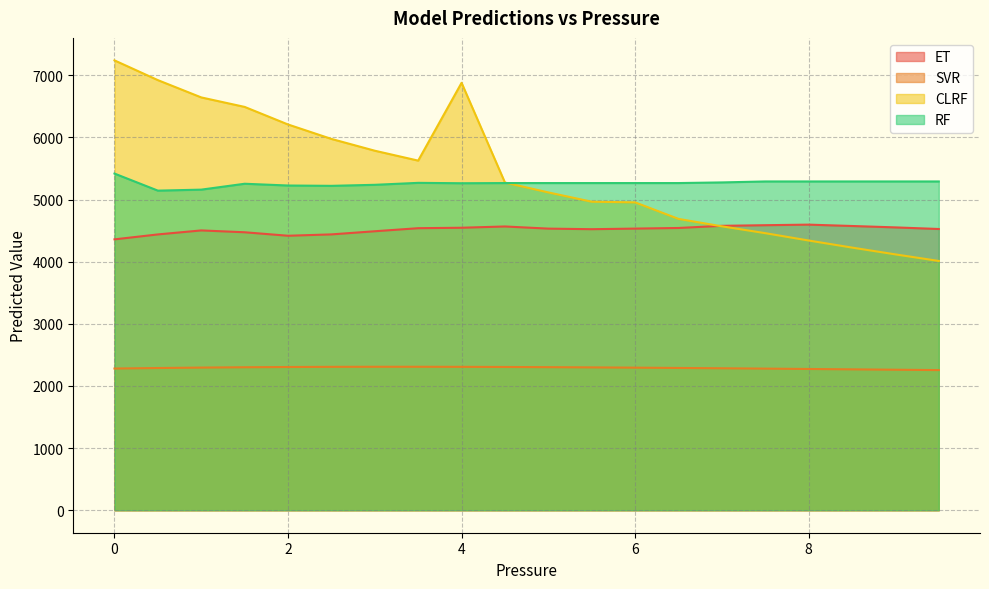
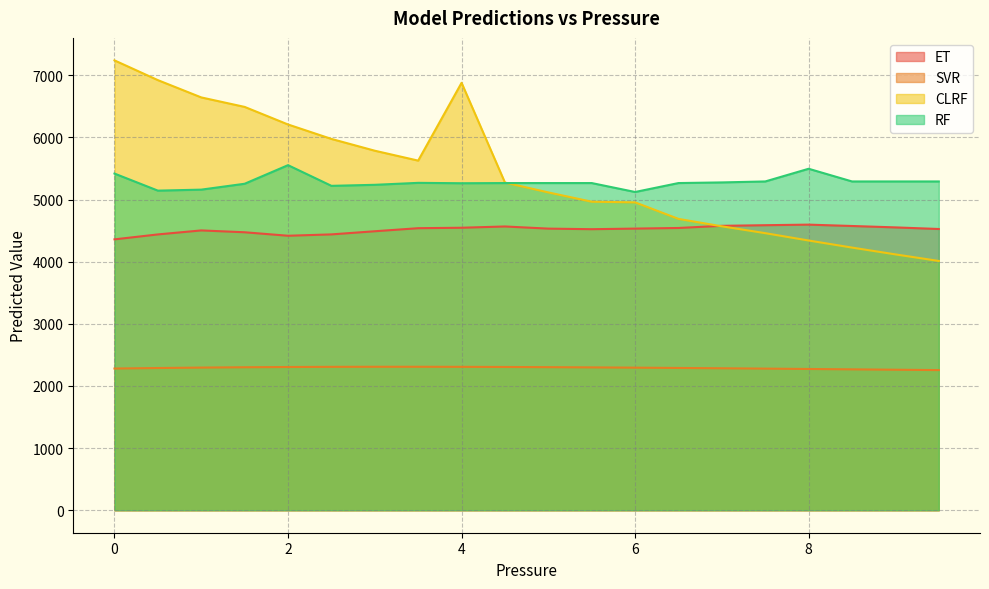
RF, 2: 5200 -> 5600
RF, 6: 5300 -> 5100
RF, 8: 5300 -> 5500
